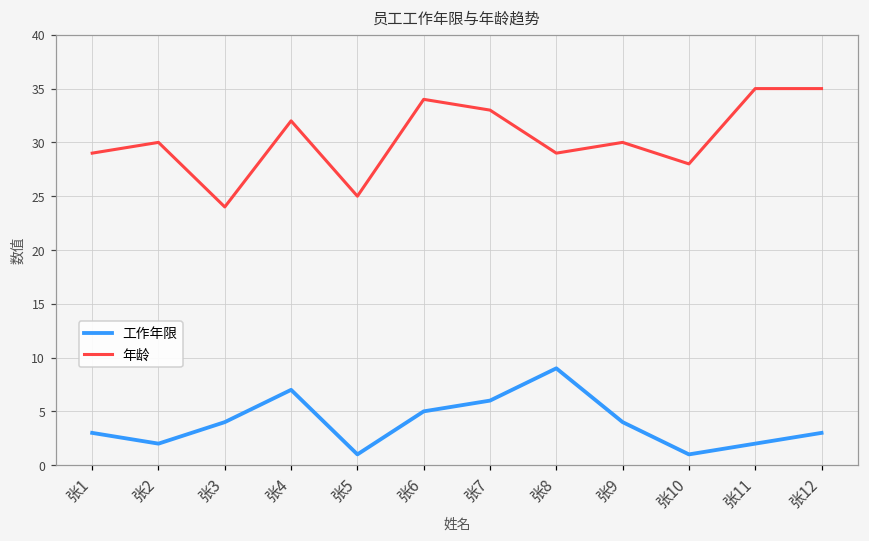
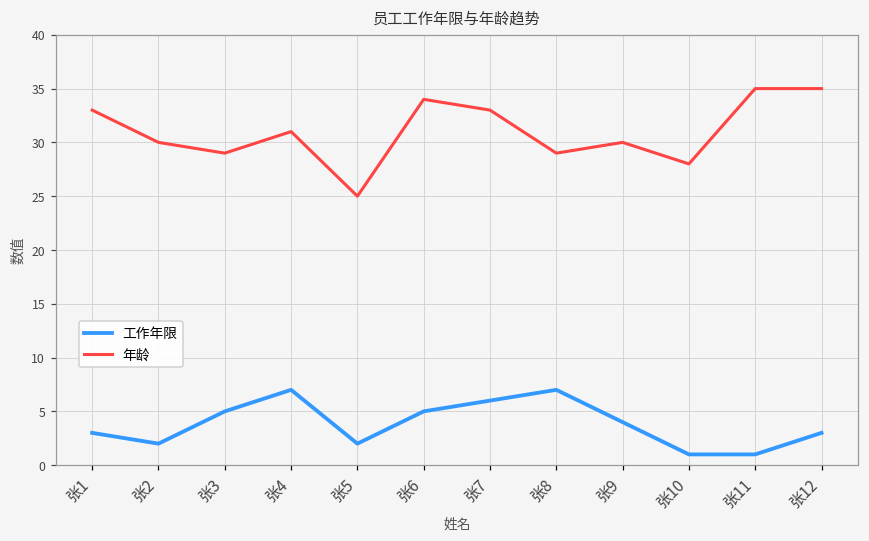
年龄, 张1: 29 -> 33
工作年限, 张3: 4 -> 5
年龄, 张3: 24 -> 29
年龄, 张4: 32 -> 31
工作年限, 张5: 1 -> 2
工作年限, 张8: 9 -> 7
工作年限, 张11: 2 -> 1
